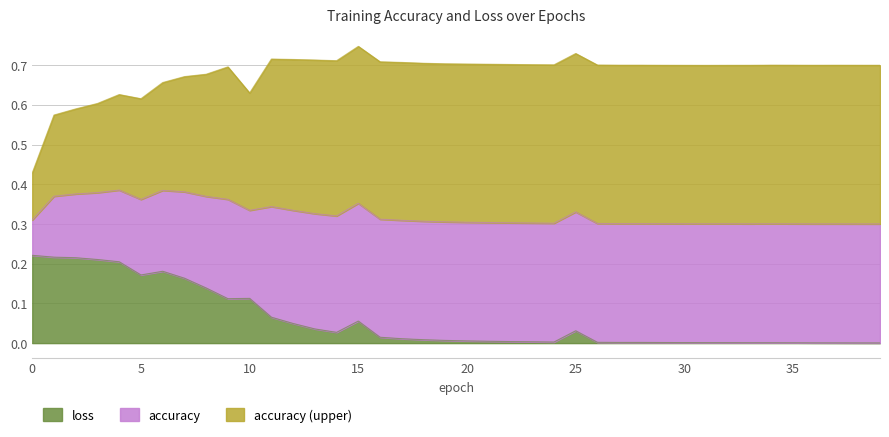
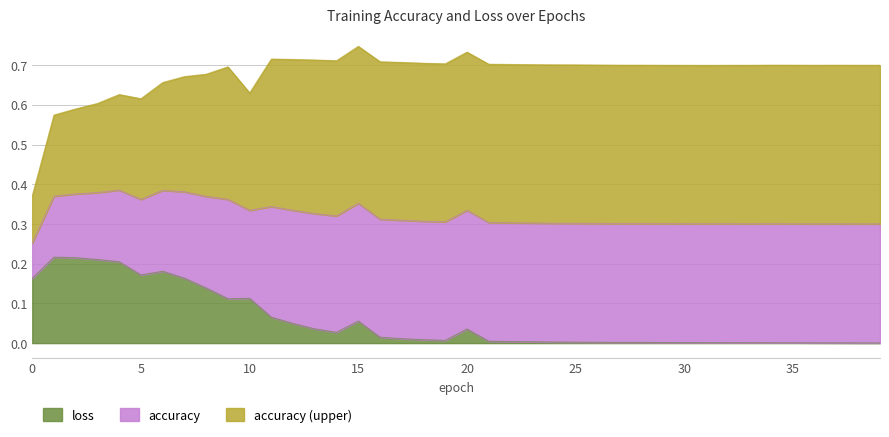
loss, 0: 0.22 -> 0.16
loss, 20: 0.01 -> 0.04
loss, 25: 0.03 -> 0.00
